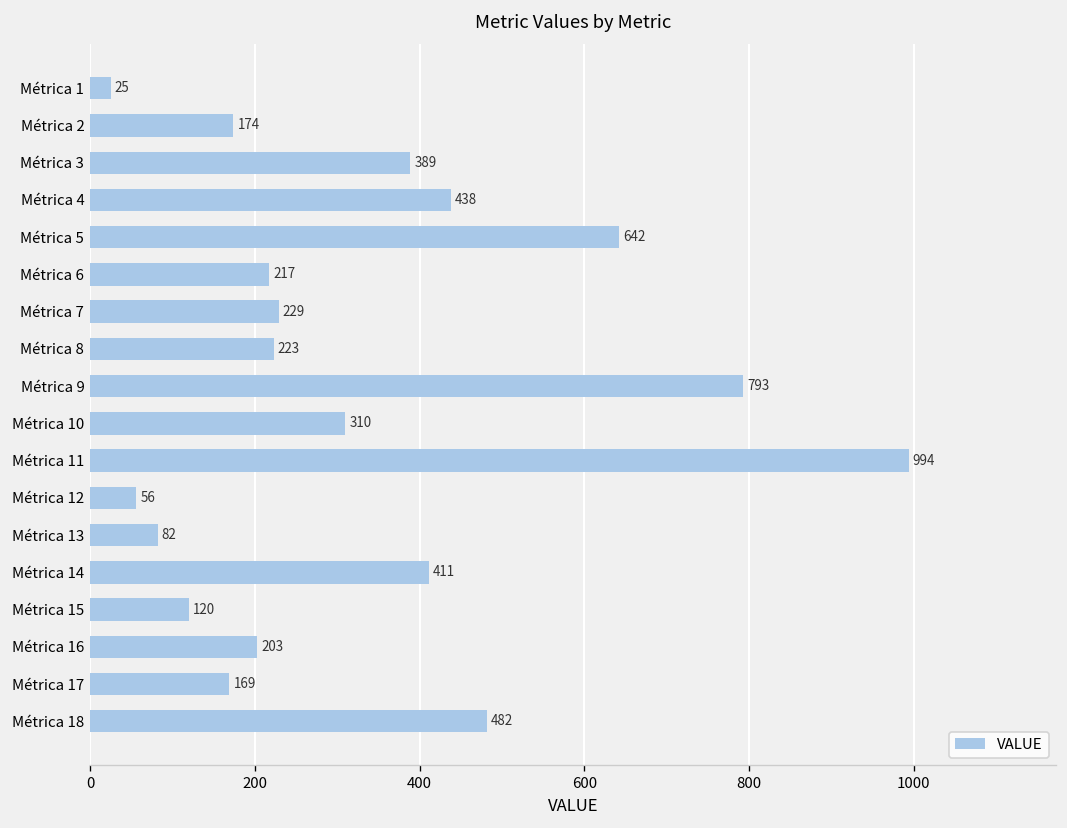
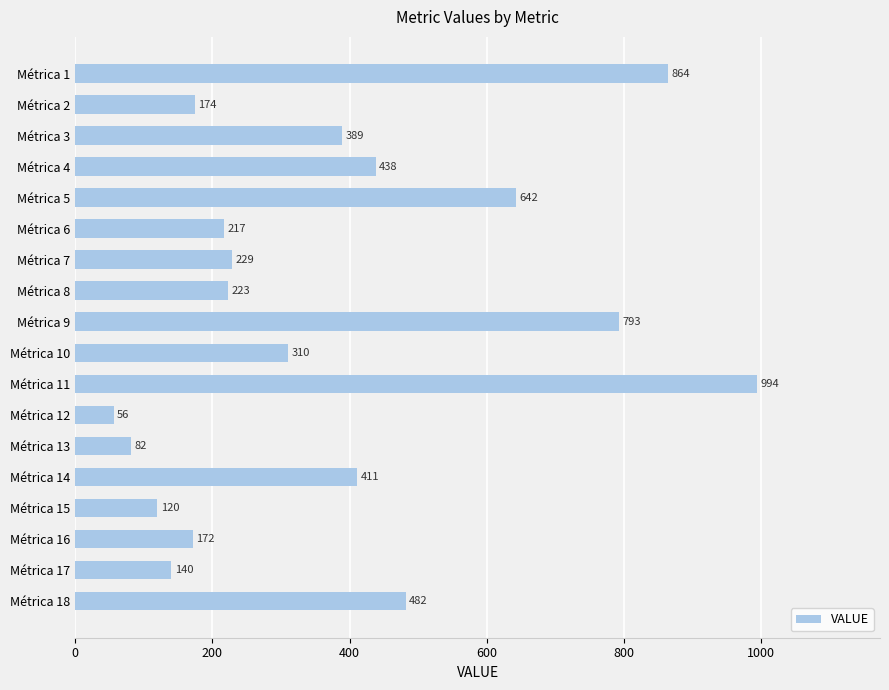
Métrica 1: 25 -> 864
Métrica 16: 203 -> 172
Métrica 17: 169 -> 140
